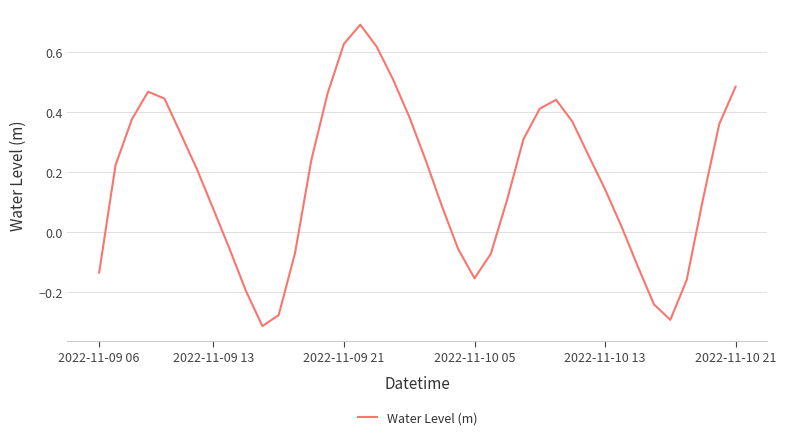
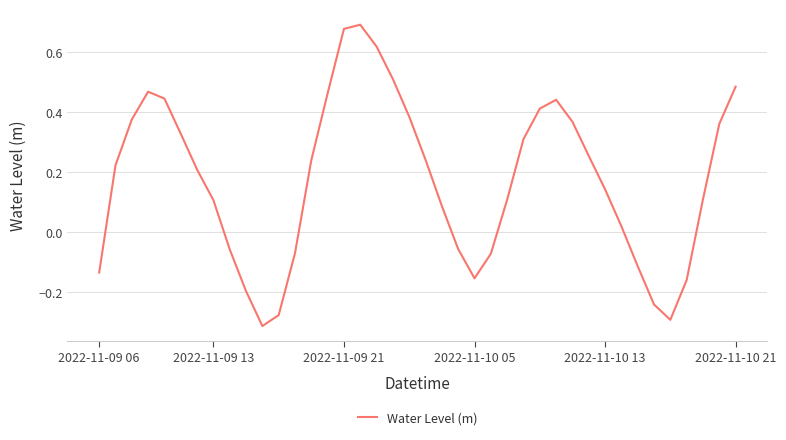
2022-11-09 13: 0.08 -> 0.11
2022-11-09 21: 0.63 -> 0.68
